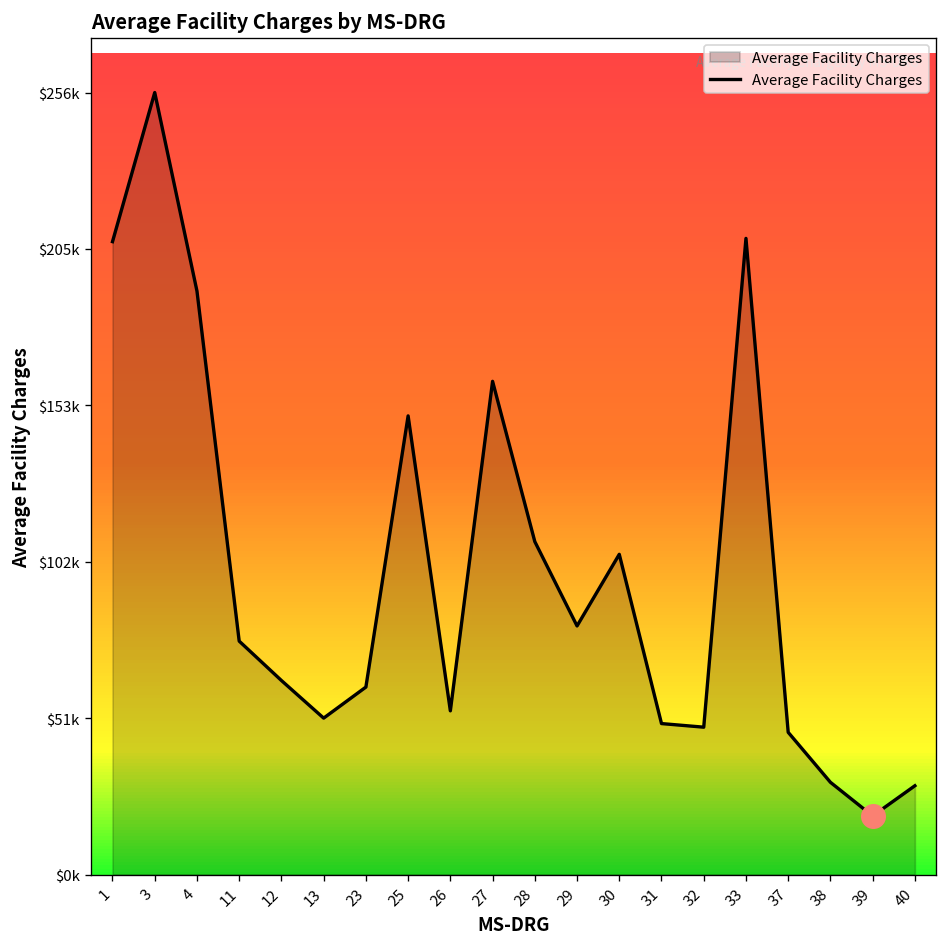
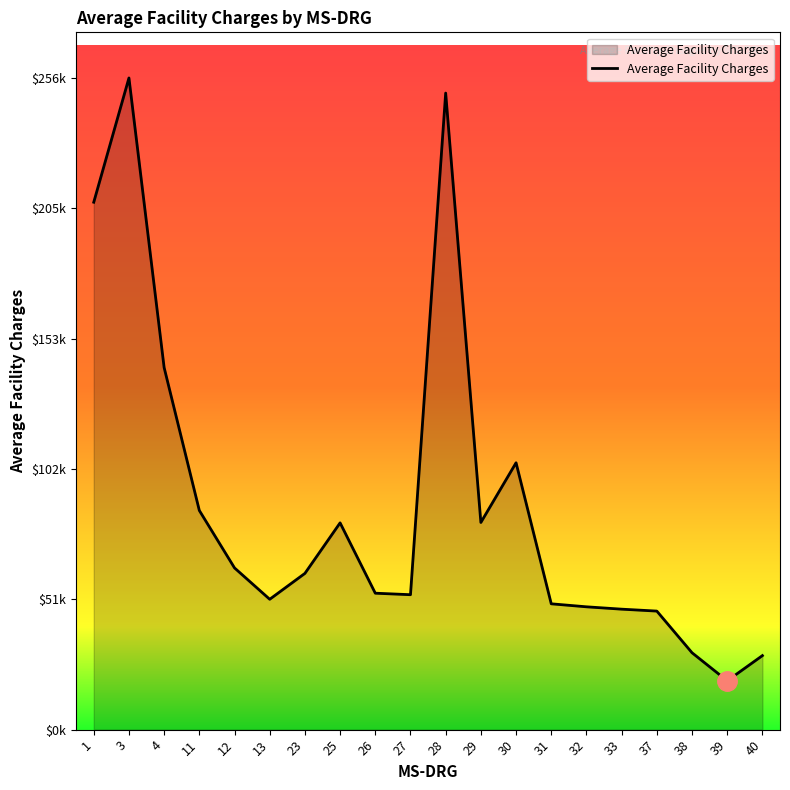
Average Facility Charges, 4: $191000 -> $142000
Average Facility Charges, 11: $76000 -> $86000
Average Facility Charges, 25: $150000 -> $81000
Average Facility Charges, 27: $161000 -> $53000
Average Facility Charges, 28: $109000 -> $250000
Average Facility Charges, 33: $208000 -> $47000
